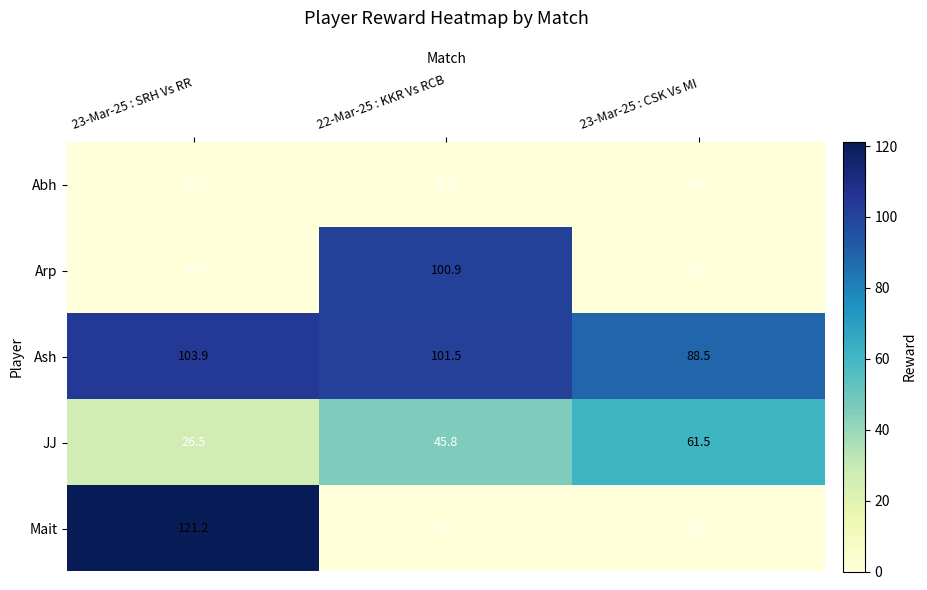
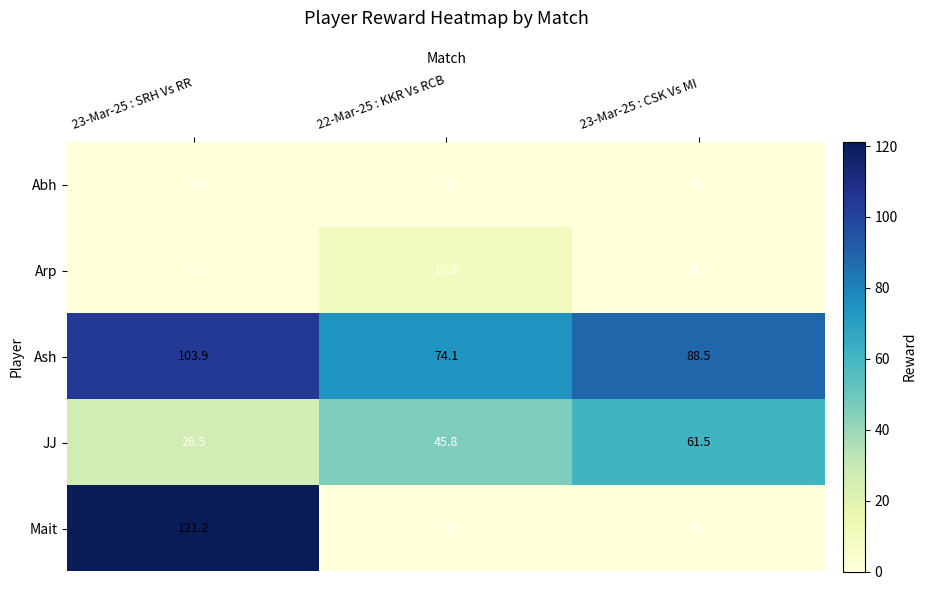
Arp, 22-Mar-25 : KKR Vs RCB: 100.9 -> 10.0
Ash, 22-Mar-25 : KKR Vs RCB: 101.5 -> 74.1
